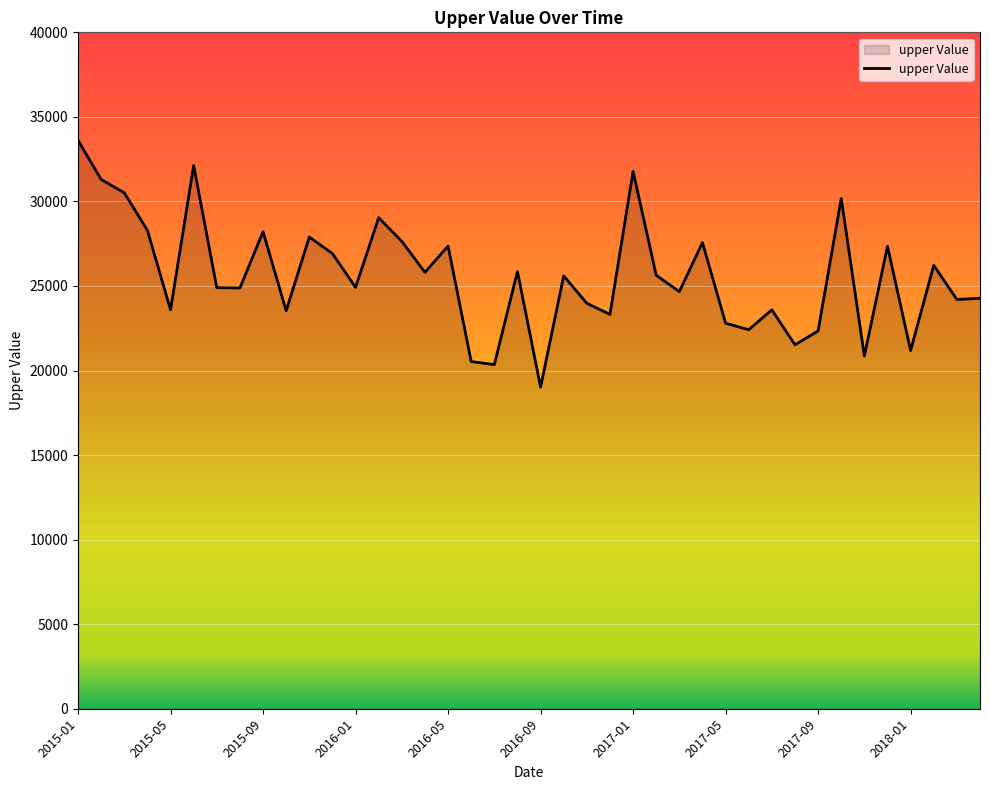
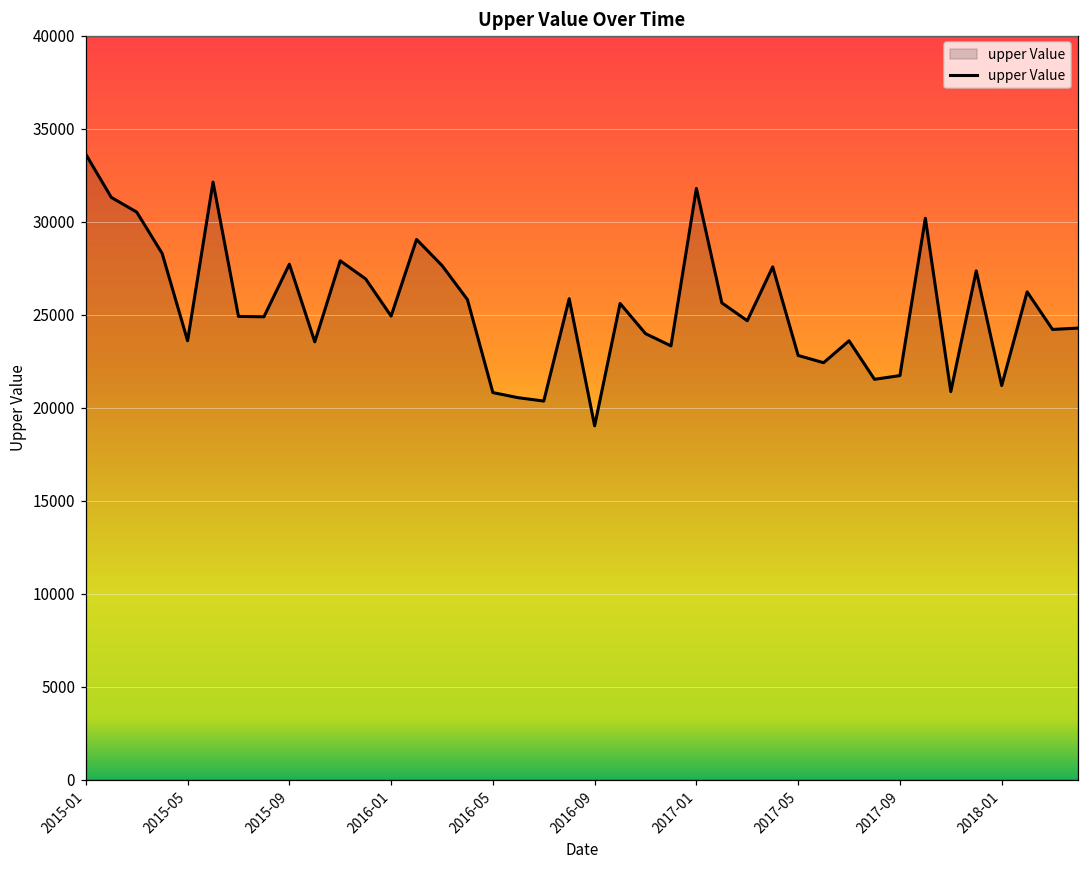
2015-09: 28200 -> 27700
2016-05: 27400 -> 20800
2017-09: 22300 -> 21700
